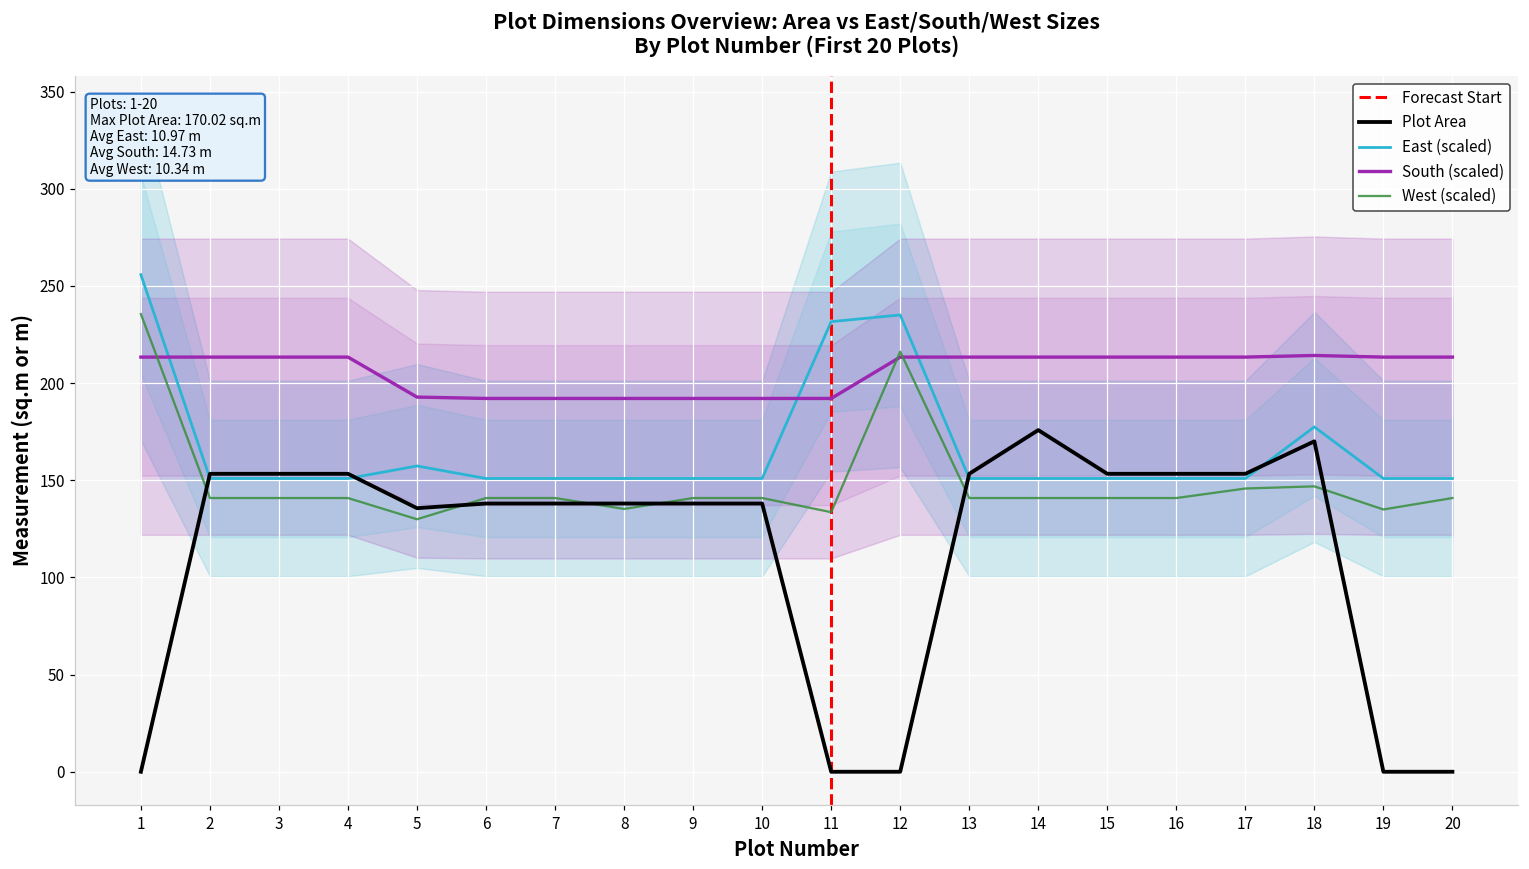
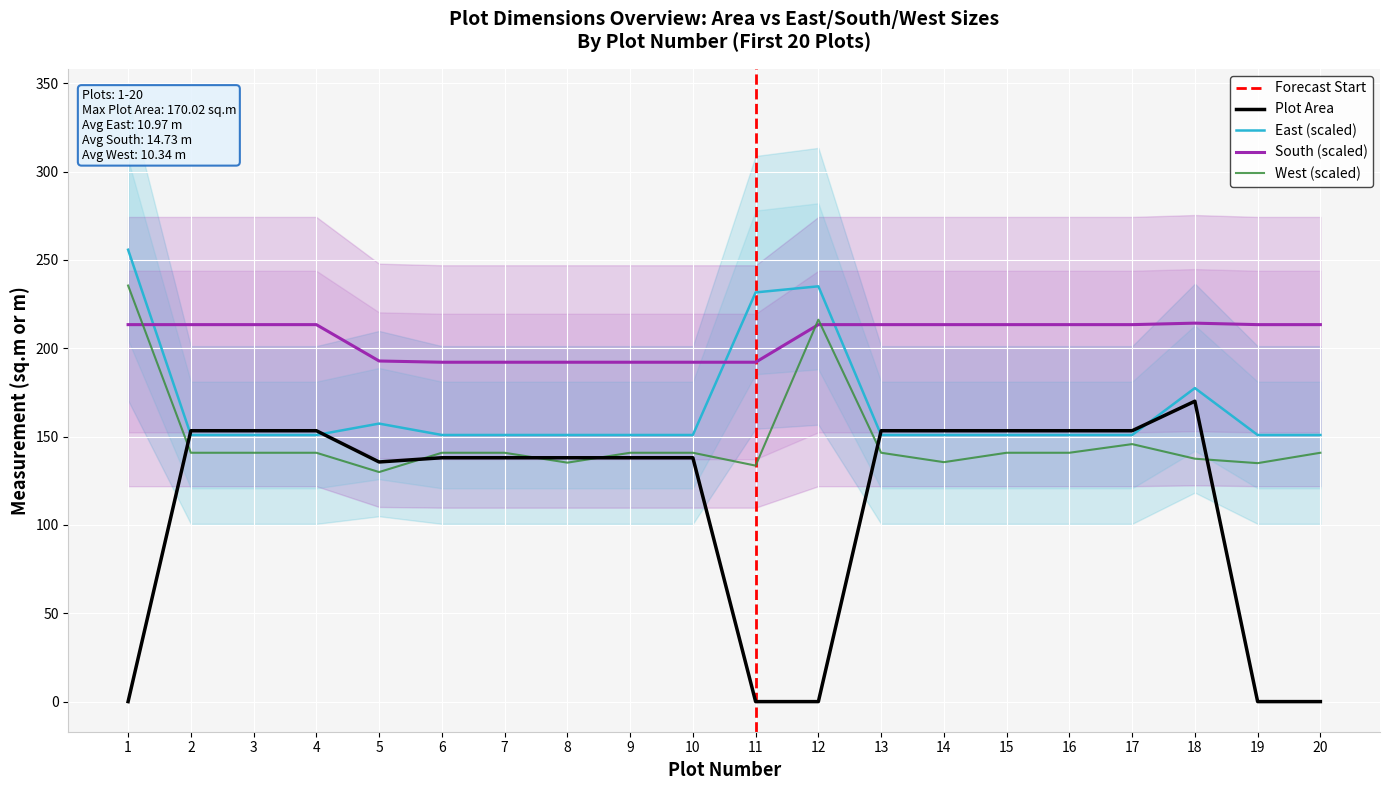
Plot Area, 14: 176 -> 153
West (scaled), 14: 141 -> 136
West (scaled), 18: 147 -> 137
